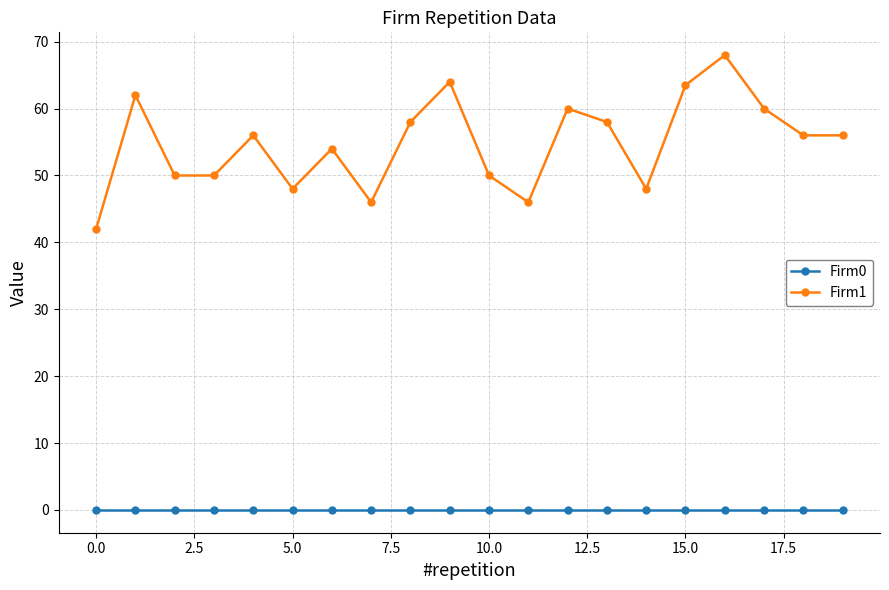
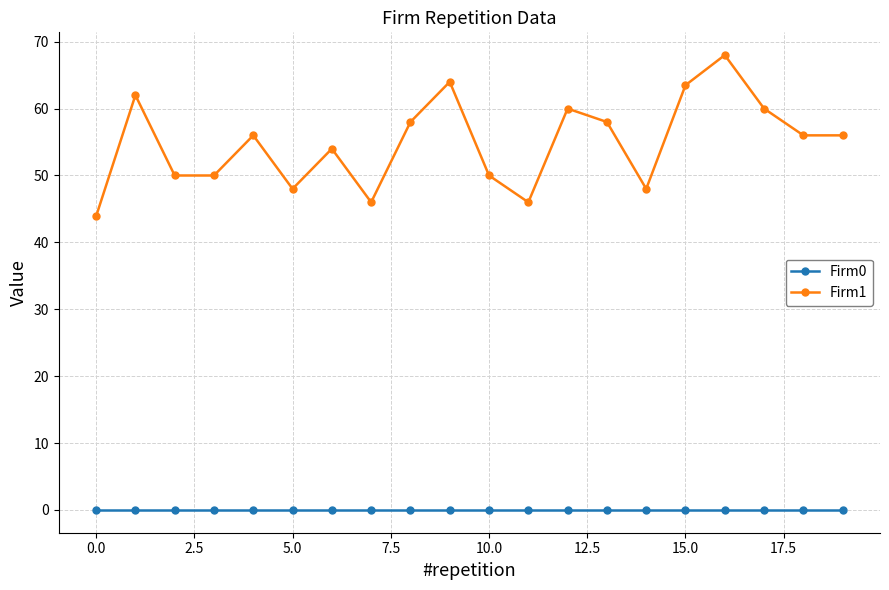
Firm1, 0.0: 42 -> 44
